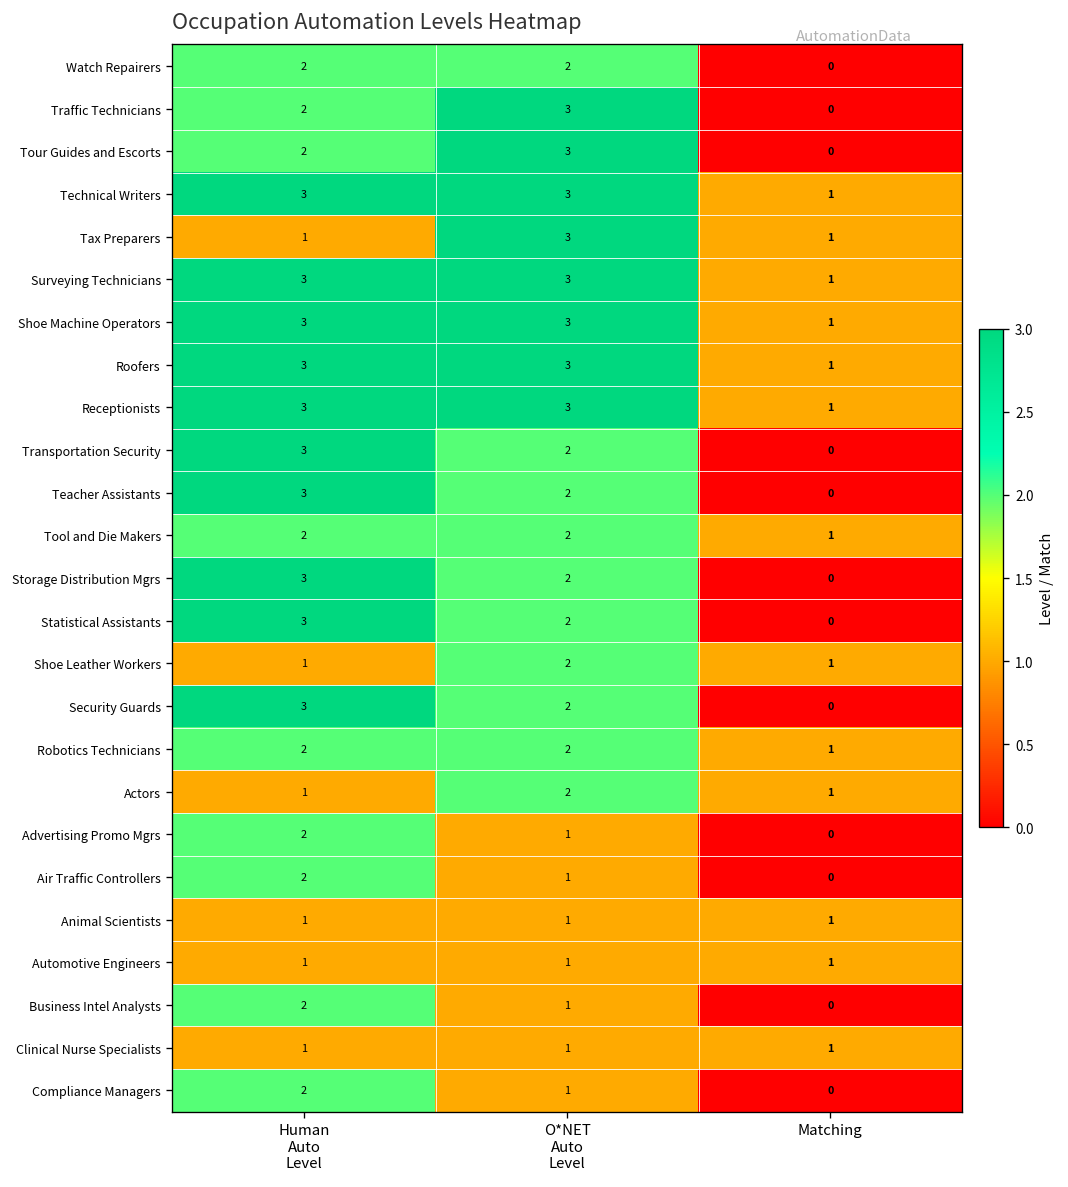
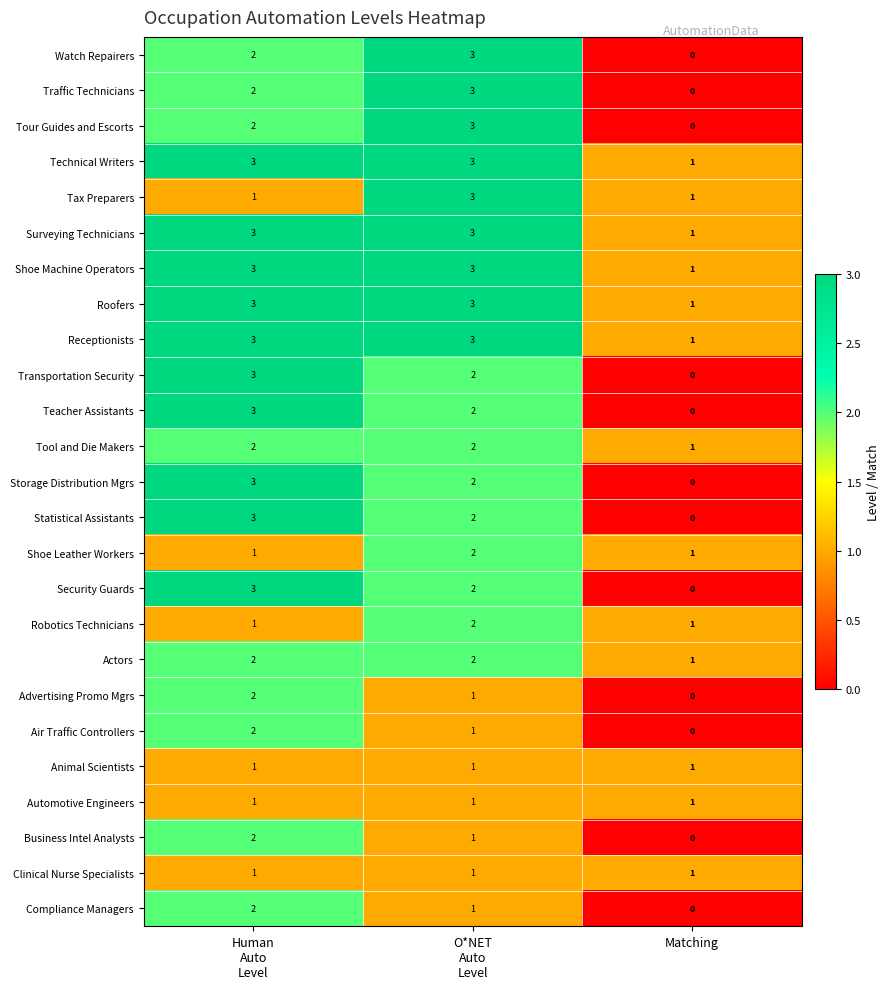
Watch Repairers, O*NET Auto Level: 2 -> 3
Robotics Technicians, Human Auto Level: 2 -> 1
Actors, Human Auto Level: 1 -> 2
